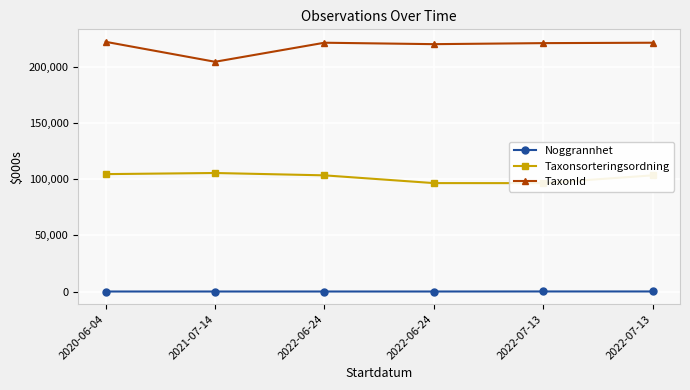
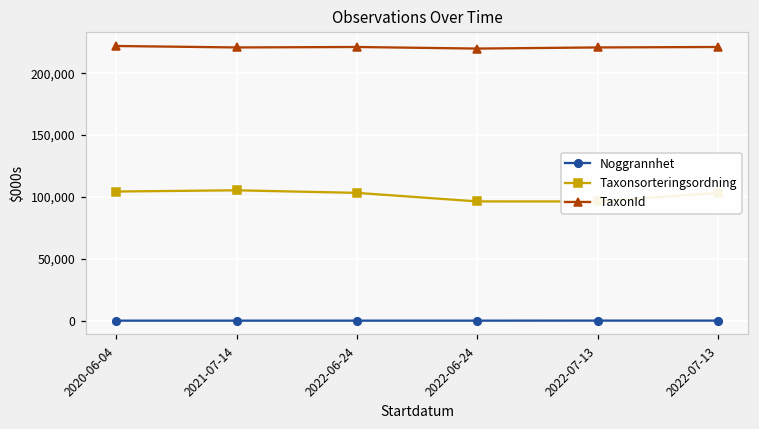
TaxonId, 2021-07-14: 204,000 -> 221,000
